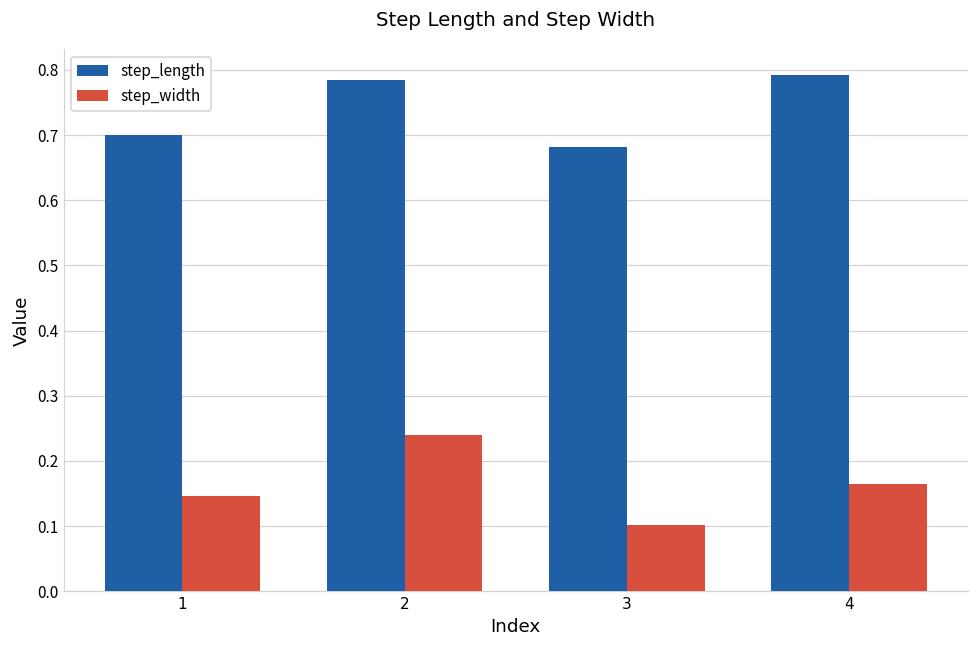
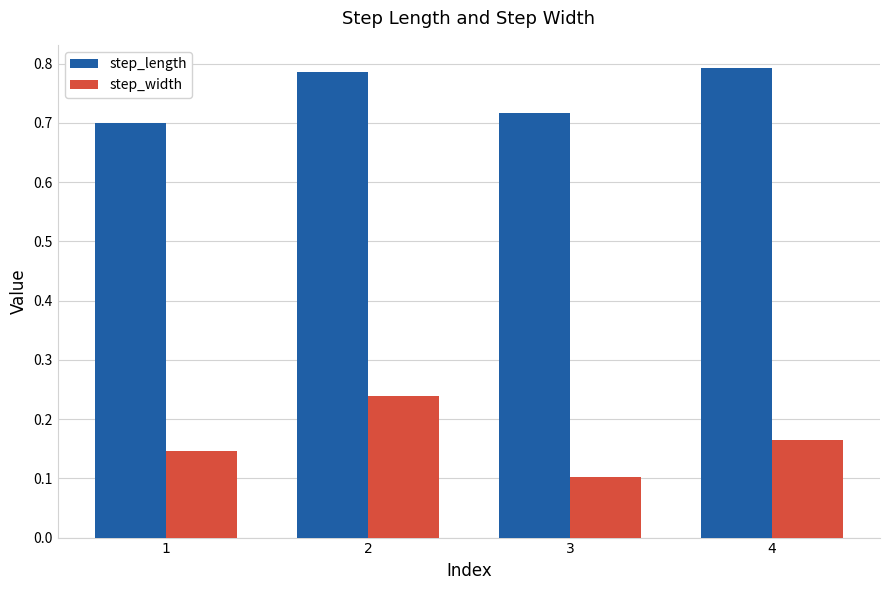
step_length, 3: 0.68 -> 0.72
